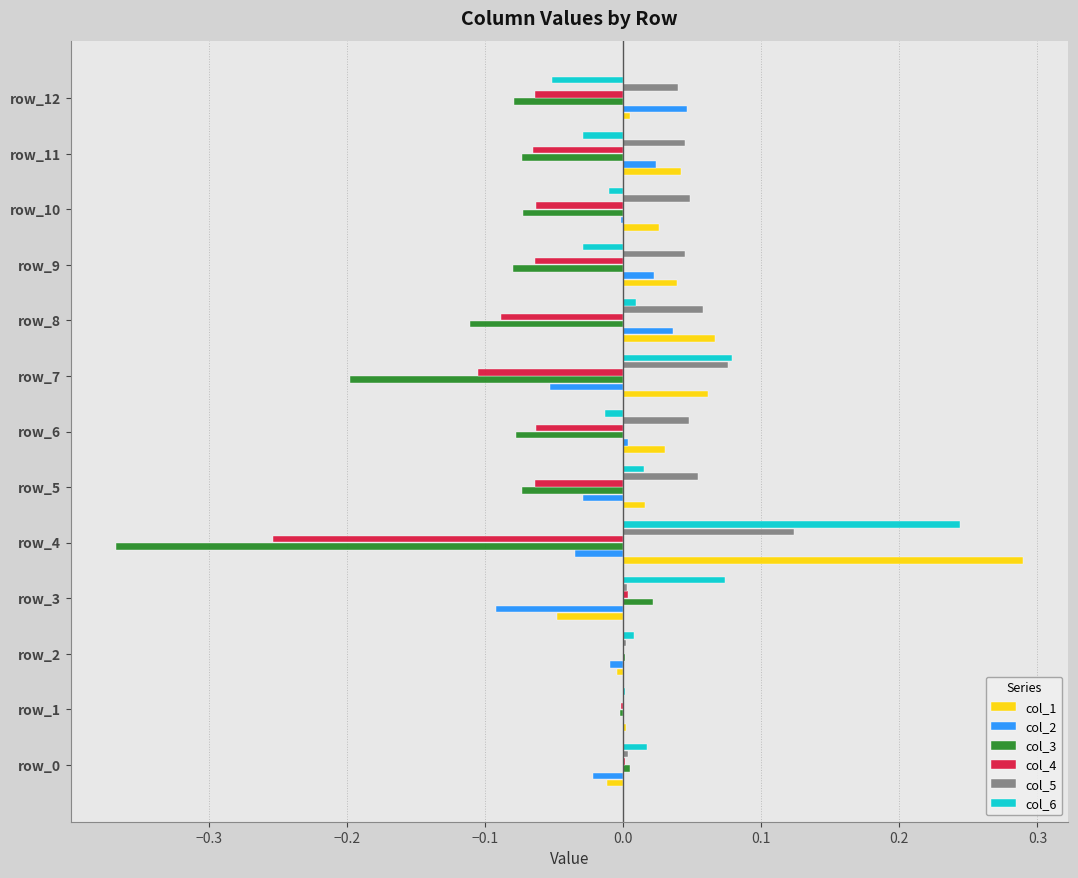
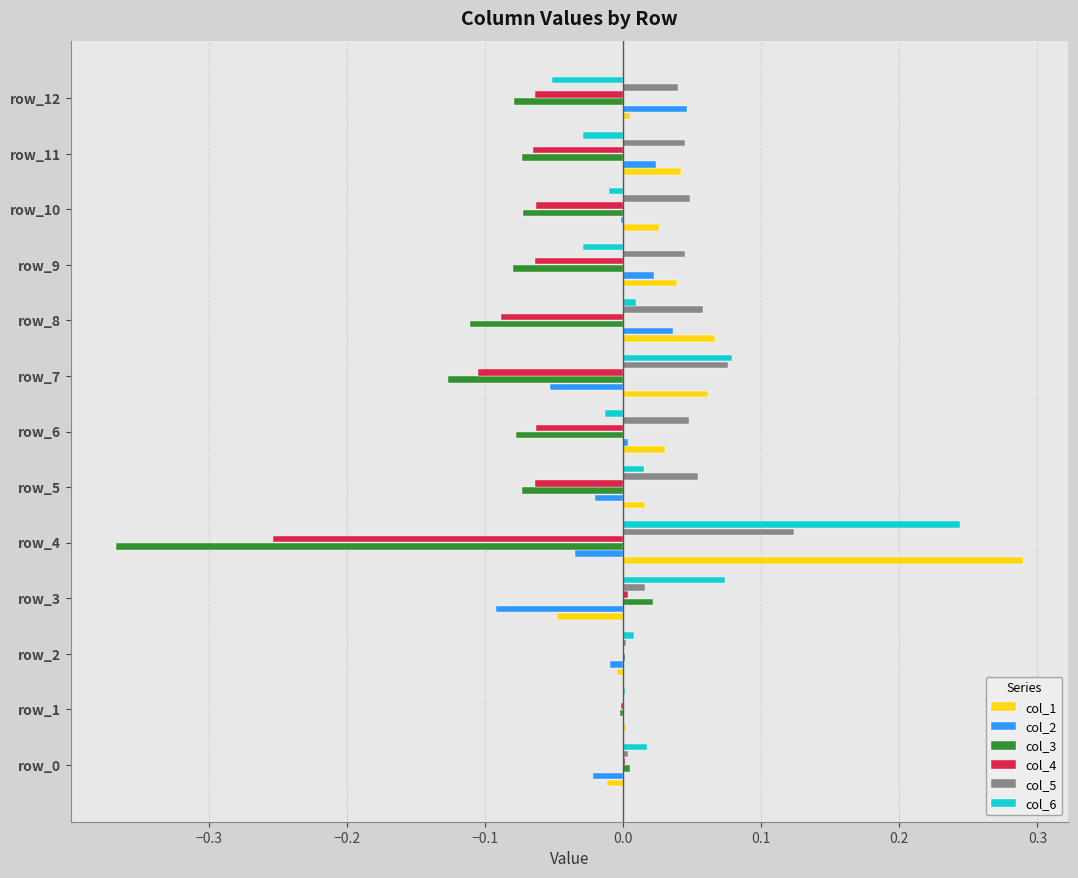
col_3, row_7: -0.198 -> -0.127
col_2, row_5: -0.029 -> -0.020
col_5, row_3: 0.003 -> 0.016
